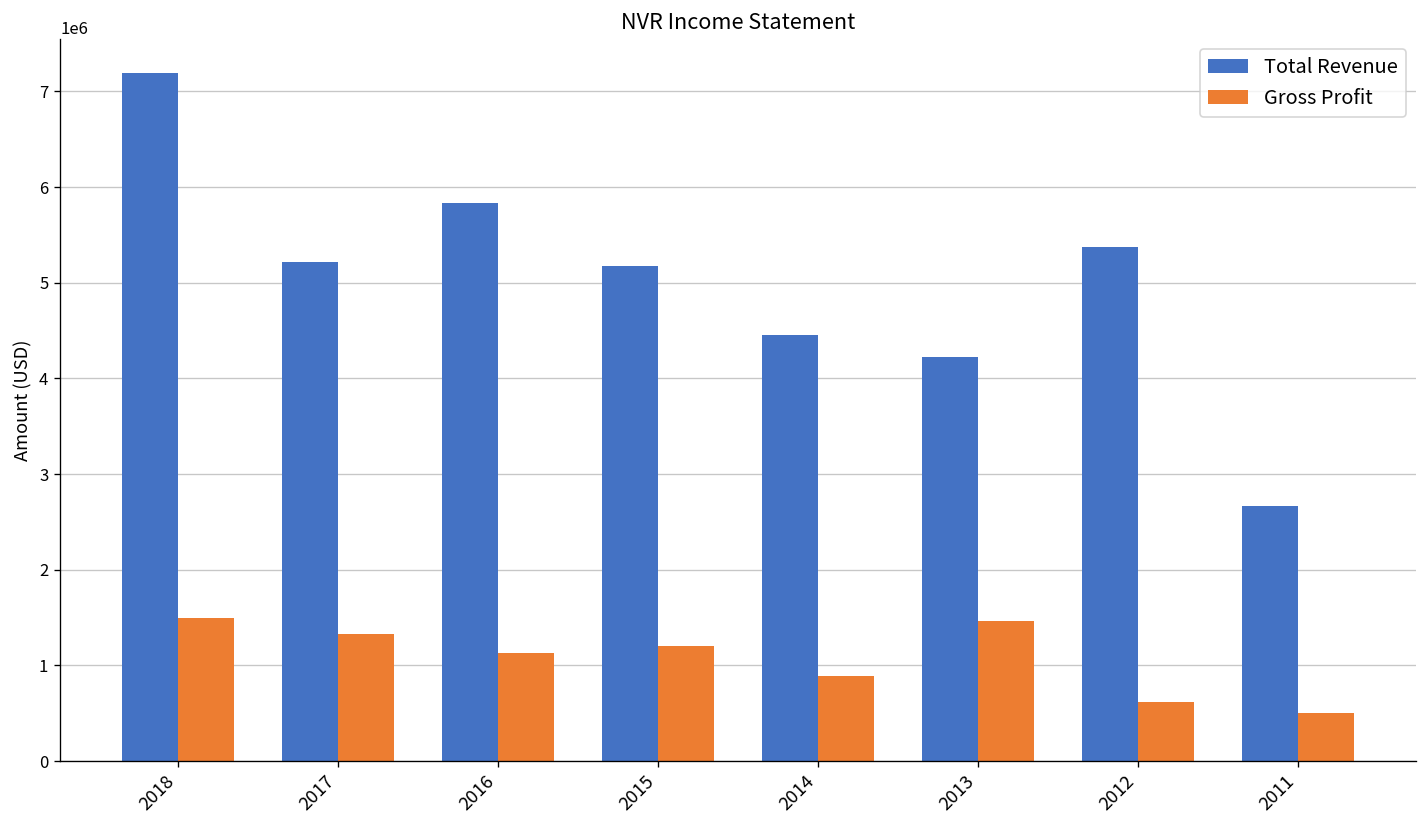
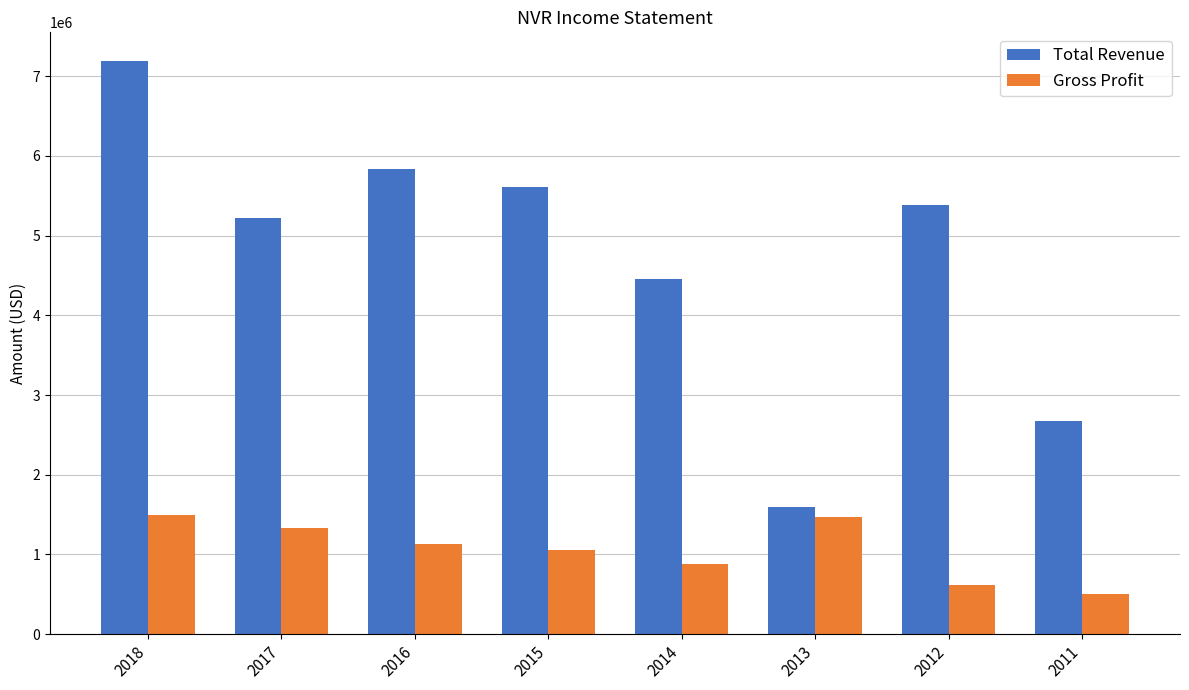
Total Revenue, 2015: 5200000 -> 5600000
Gross Profit, 2015: 1200000 -> 1100000
Total Revenue, 2013: 4200000 -> 1600000
